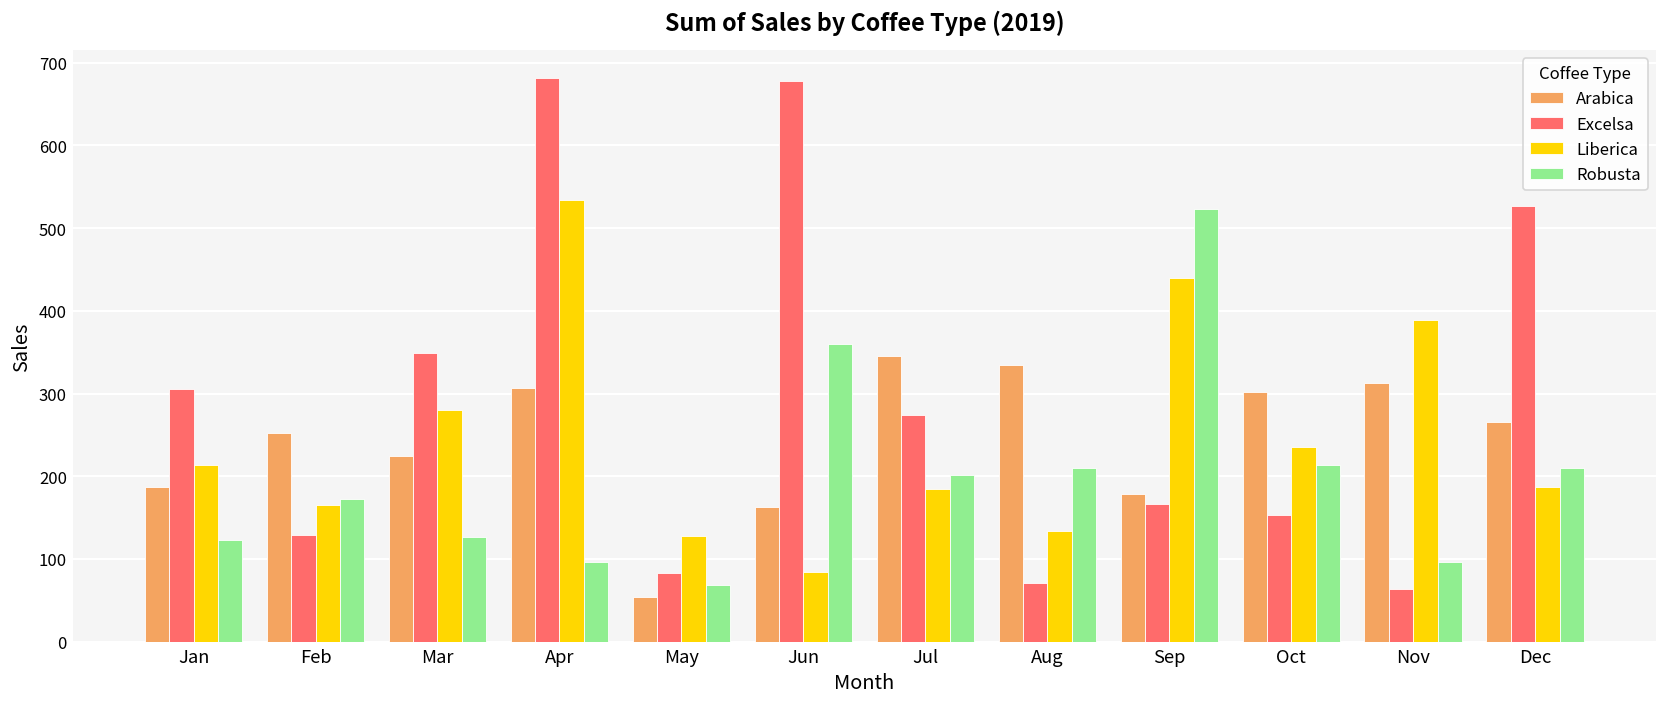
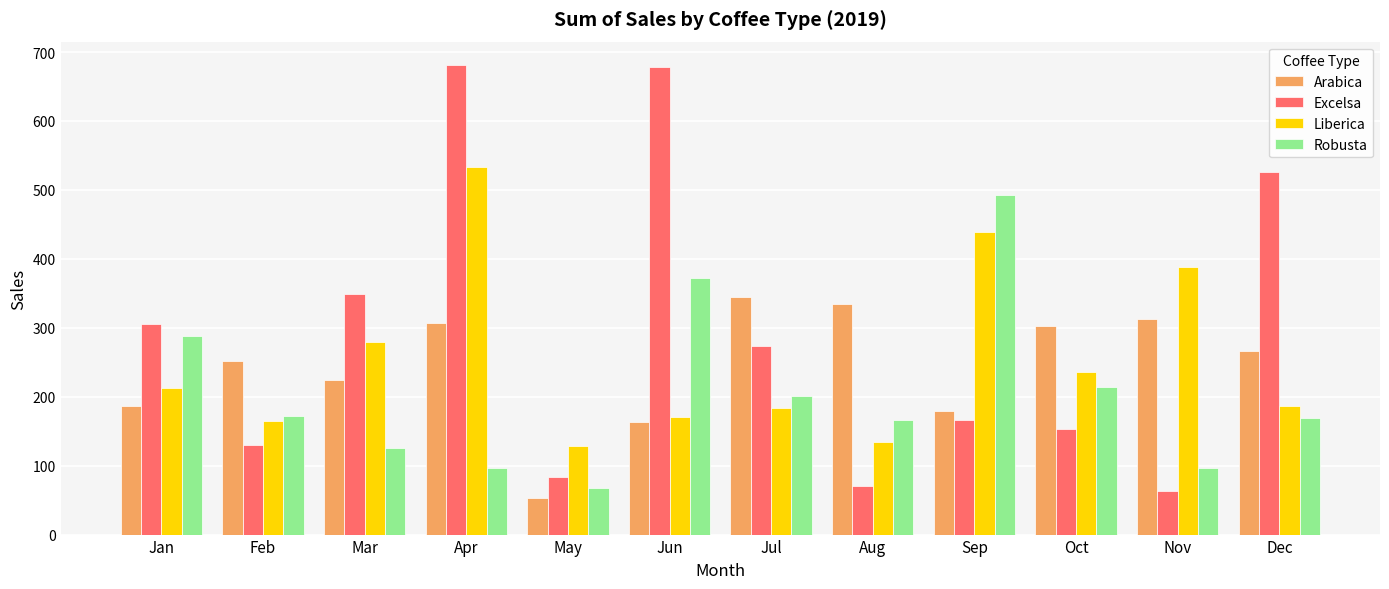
Robusta, Jan: 120 -> 290
Liberica, Jun: 80 -> 170
Robusta, Jun: 360 -> 370
Robusta, Aug: 210 -> 170
Robusta, Sep: 520 -> 490
Robusta, Dec: 210 -> 170
